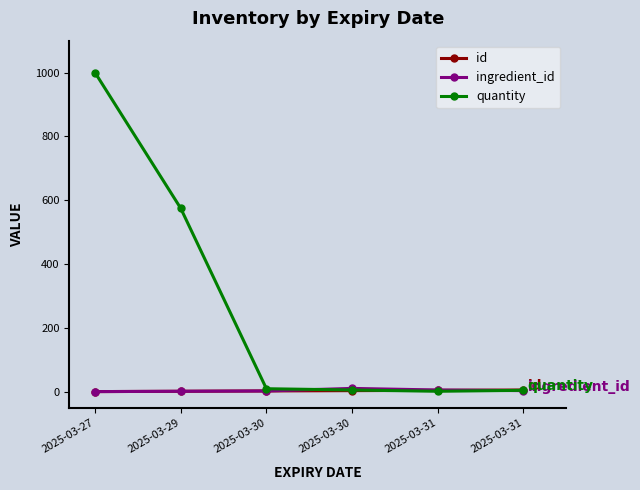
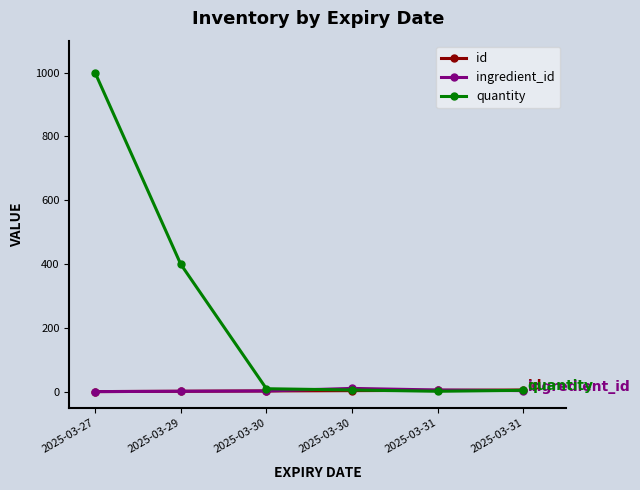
quantity, 2025-03-29: 580 -> 400
